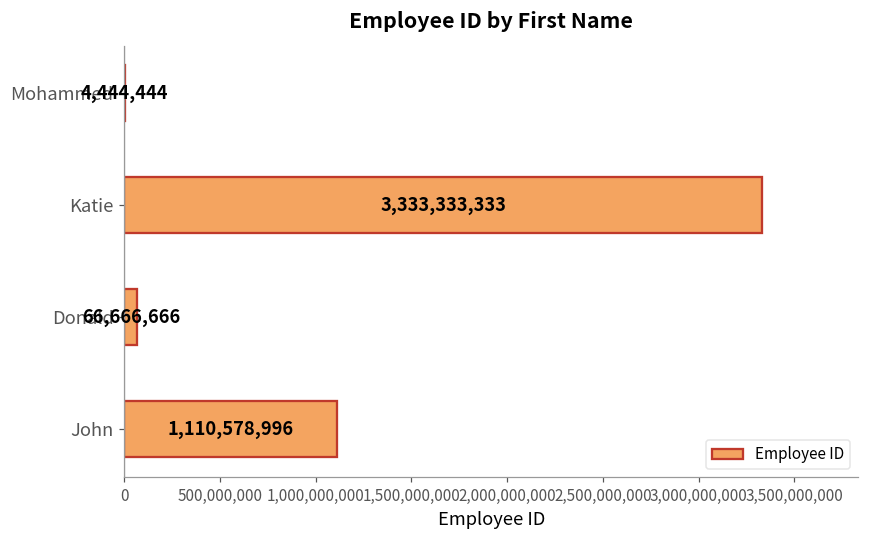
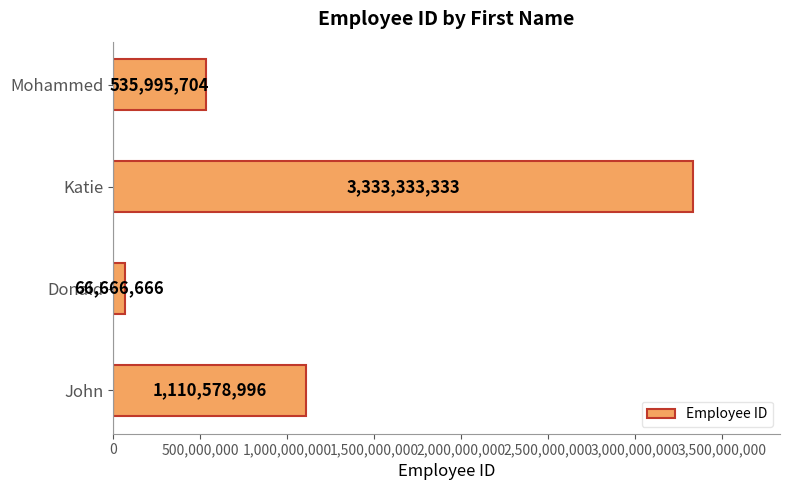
Mohammed: 4,444,444 -> 535,995,704
